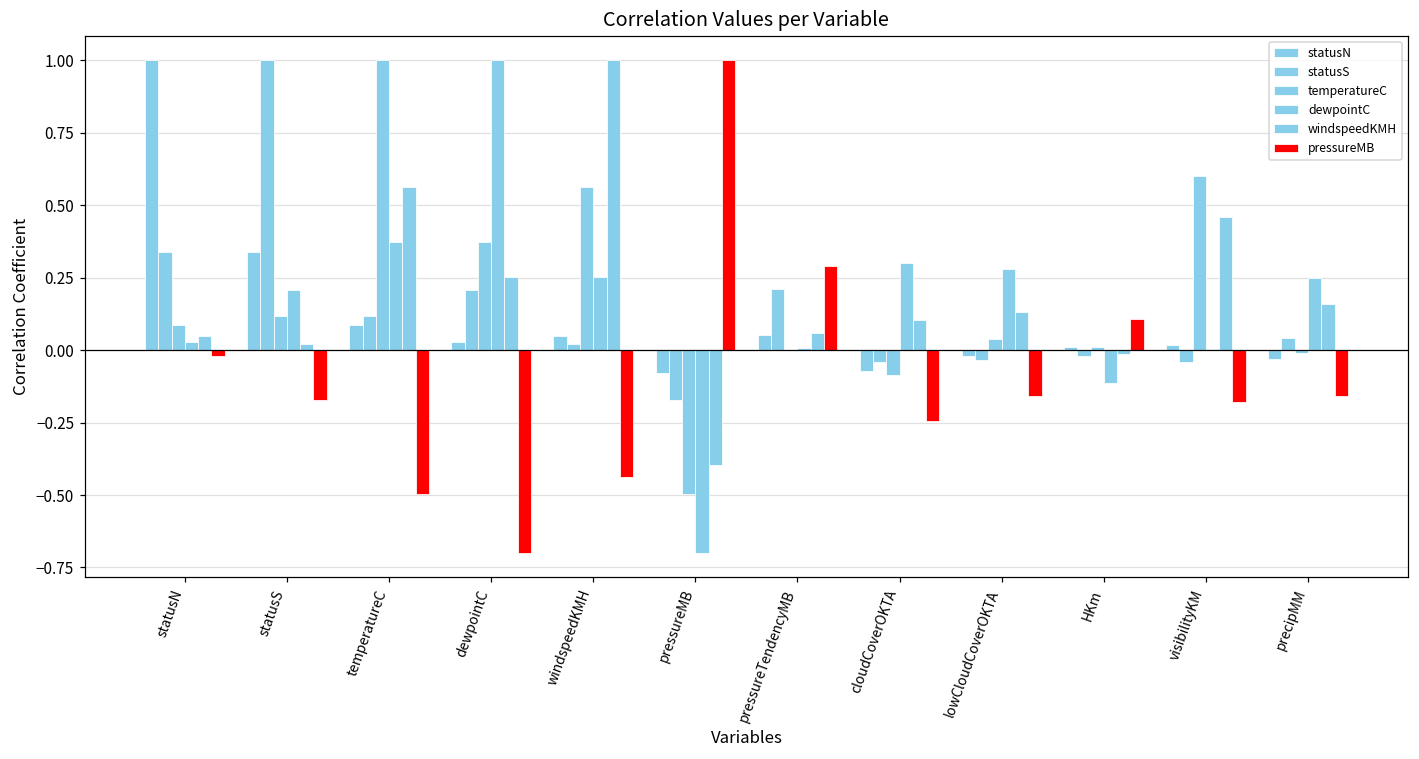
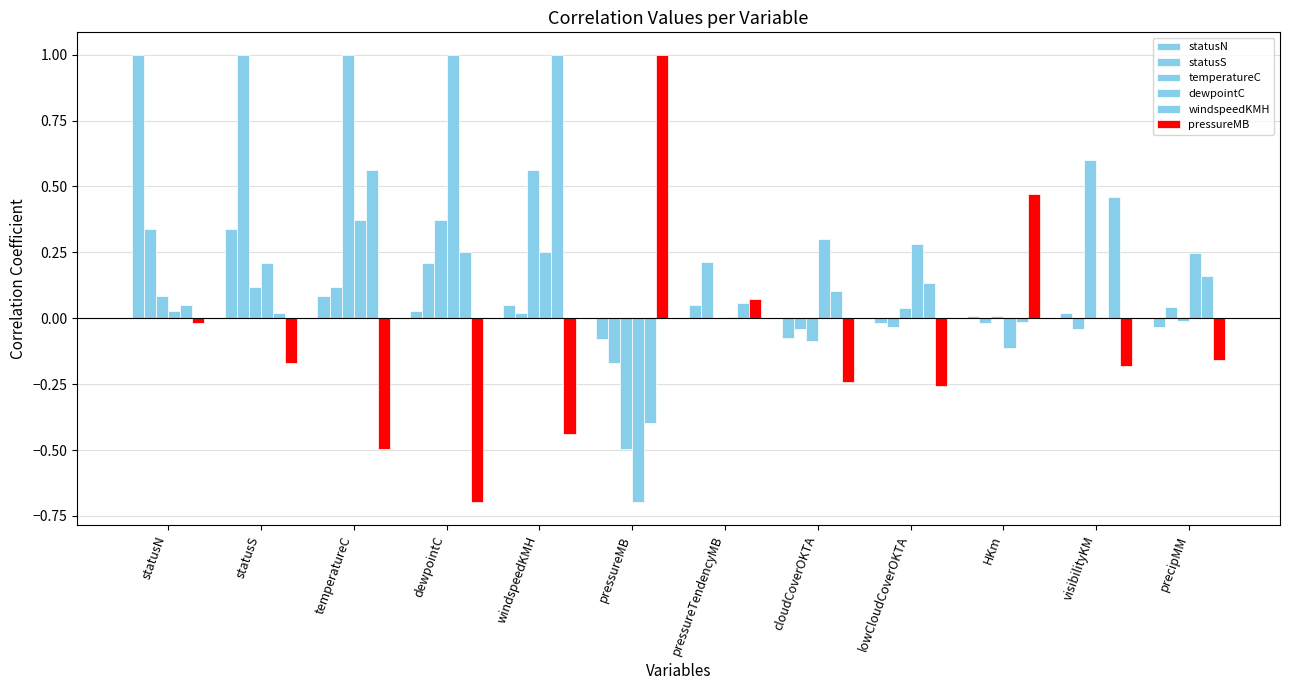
pressureMB, pressureTendencyMB: 0.29 -> 0.07
pressureMB, lowCloudCoverOKTA: -0.16 -> -0.26
pressureMB, HKm: 0.11 -> 0.47
